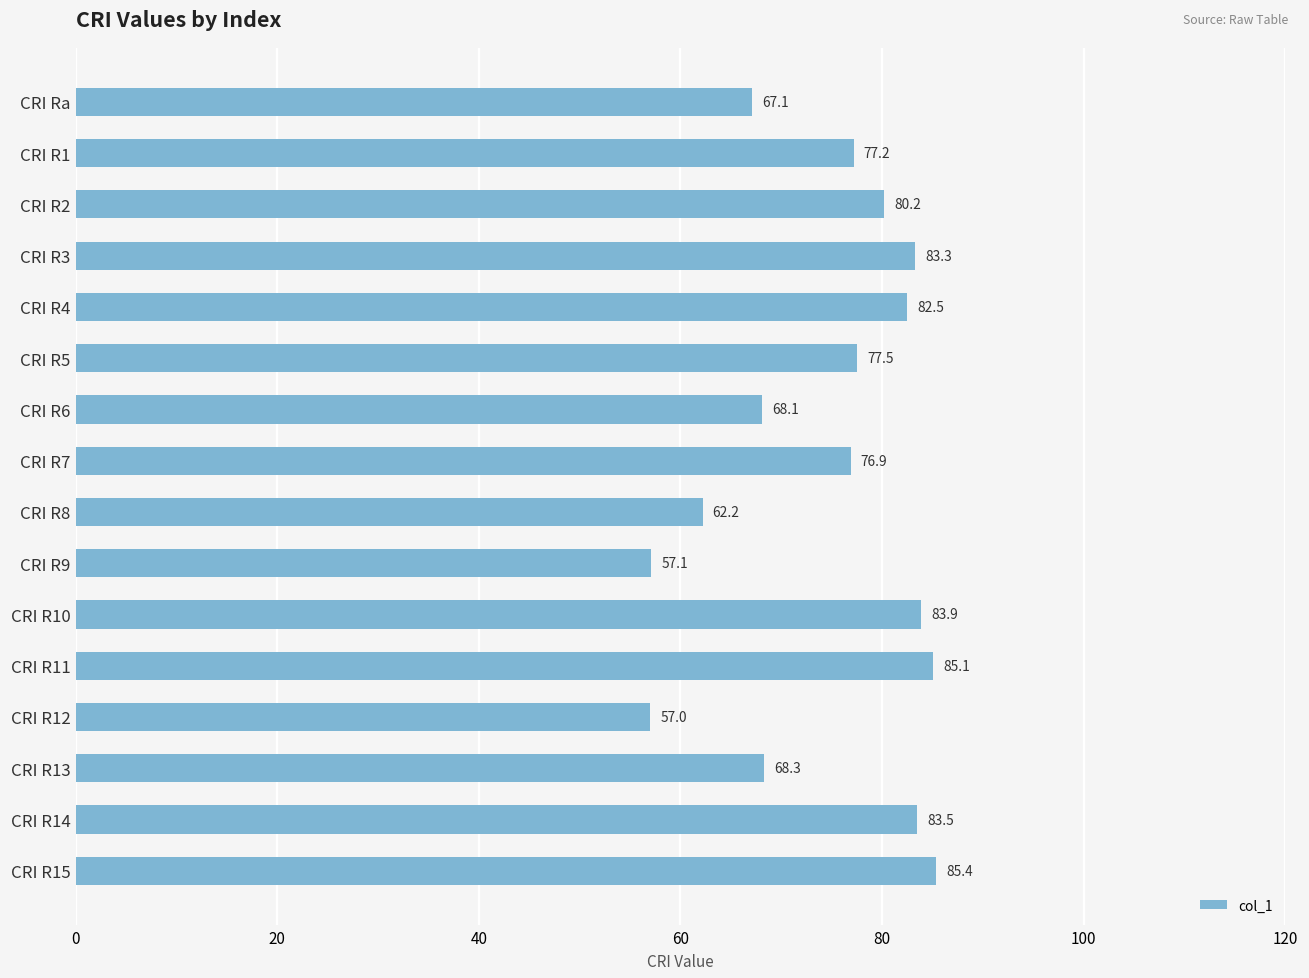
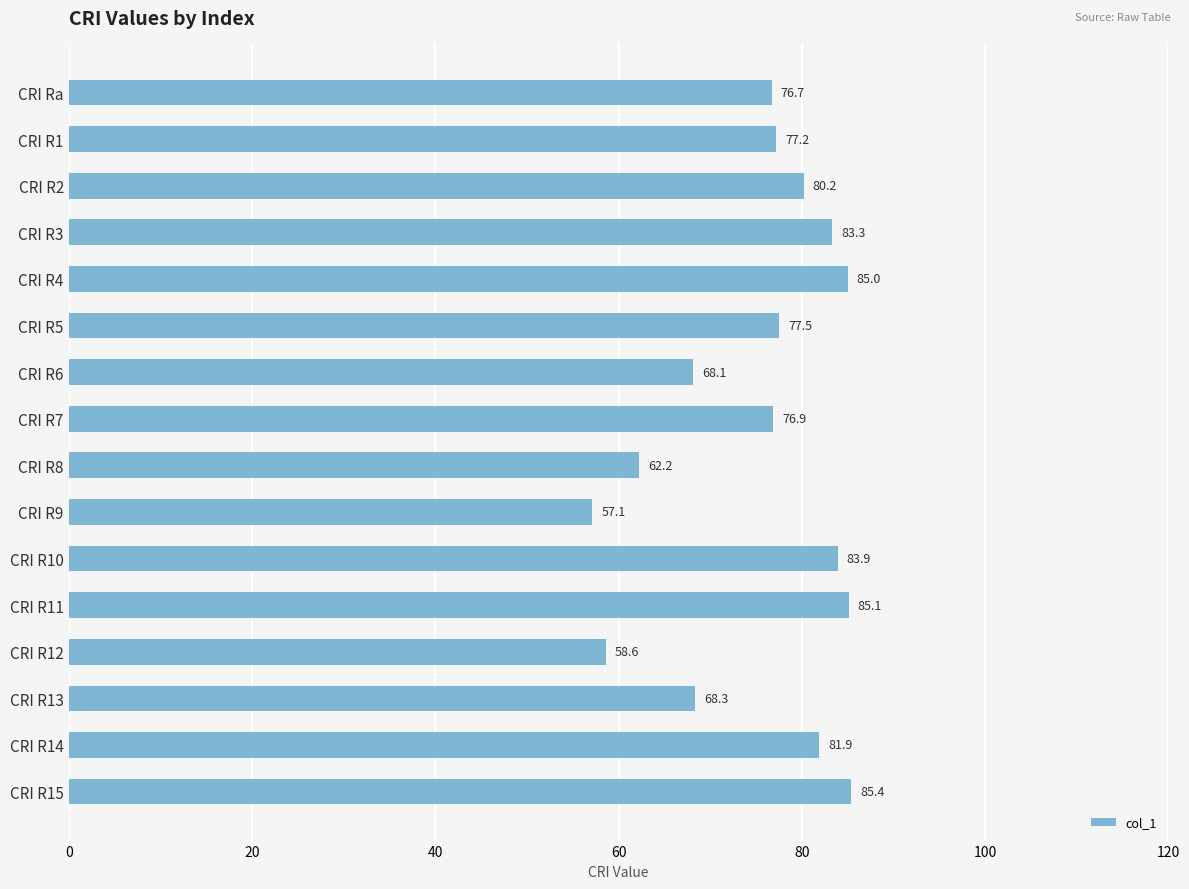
CRI Ra: 67.1 -> 76.7
CRI R4: 82.5 -> 85.0
CRI R12: 57.0 -> 58.6
CRI R14: 83.5 -> 81.9
